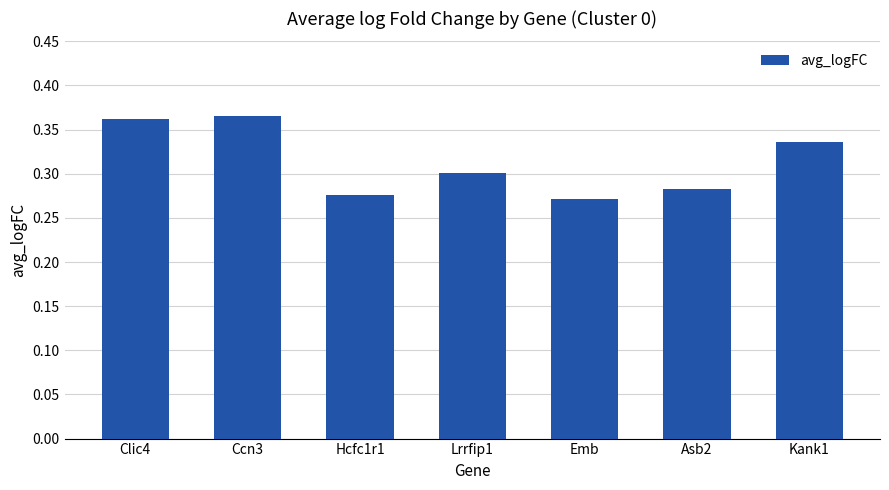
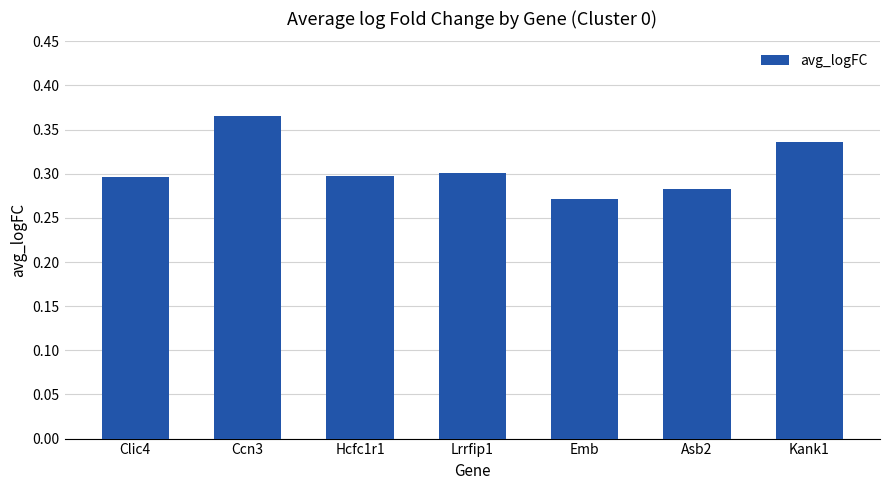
Clic4: 0.36 -> 0.30
Hcfc1r1: 0.28 -> 0.30
